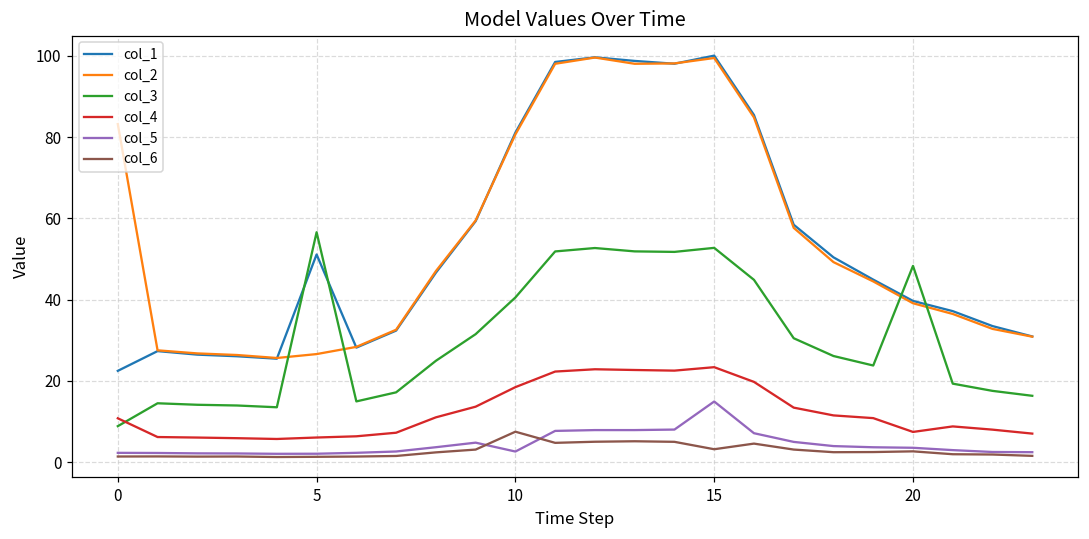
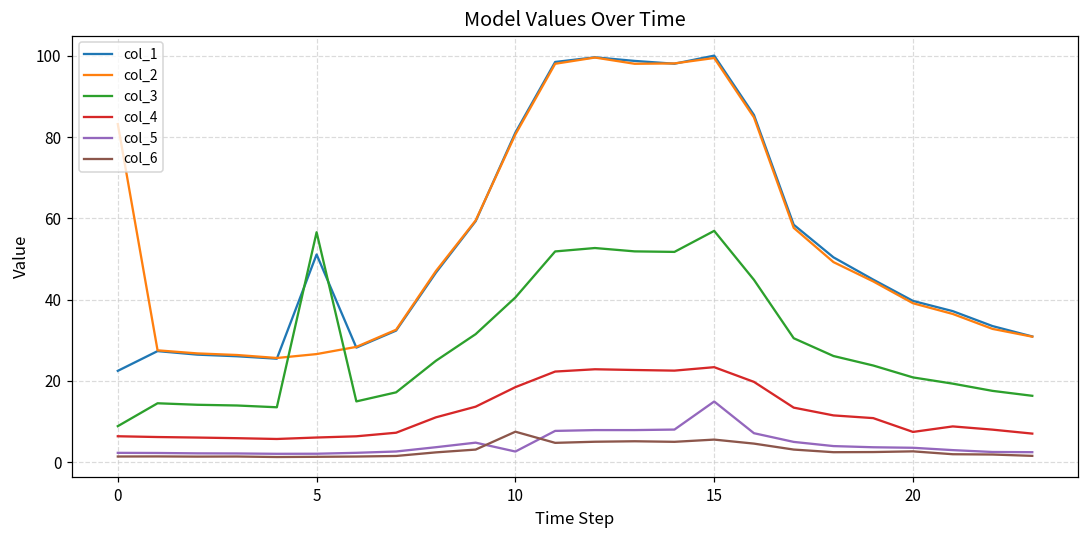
col_4, 0: 11 -> 6
col_3, 15: 53 -> 57
col_6, 15: 3 -> 6
col_3, 20: 48 -> 21
